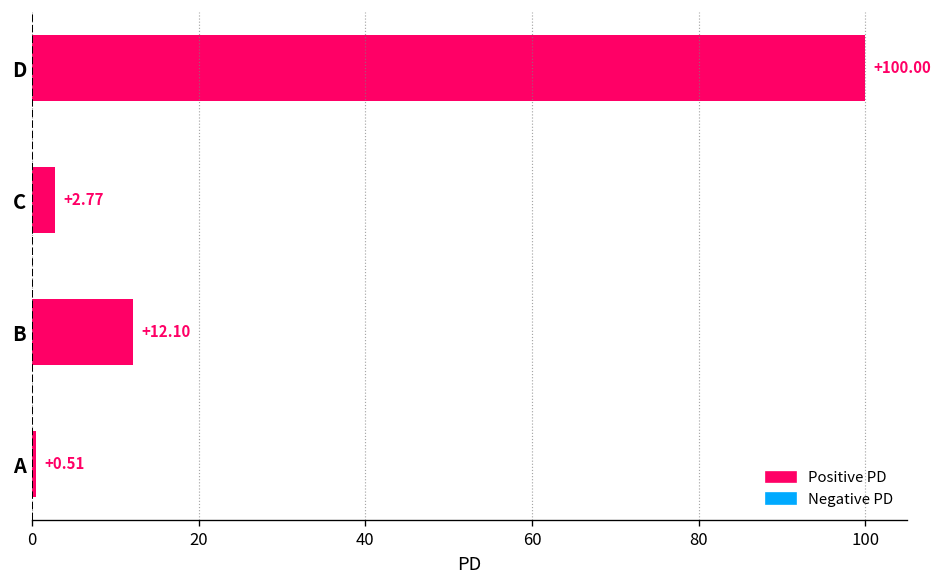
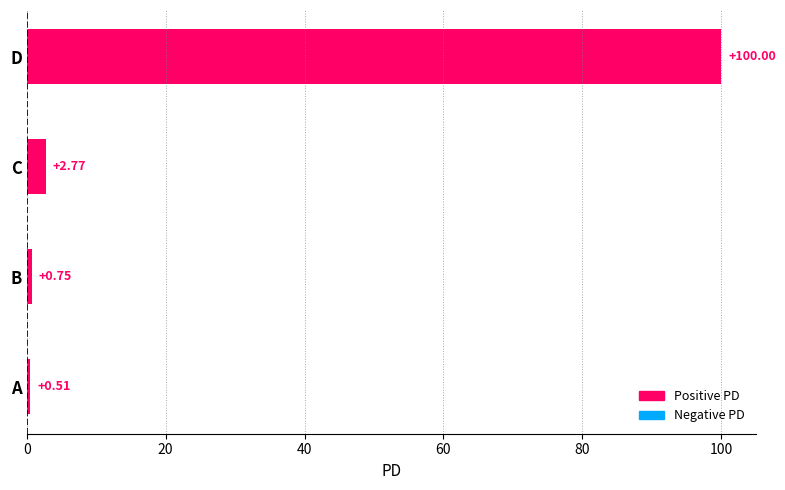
B: +12.10 -> +0.75
